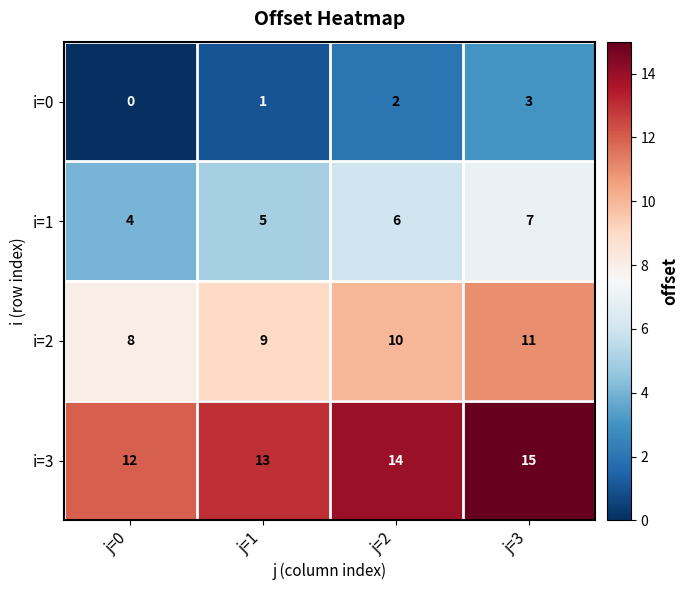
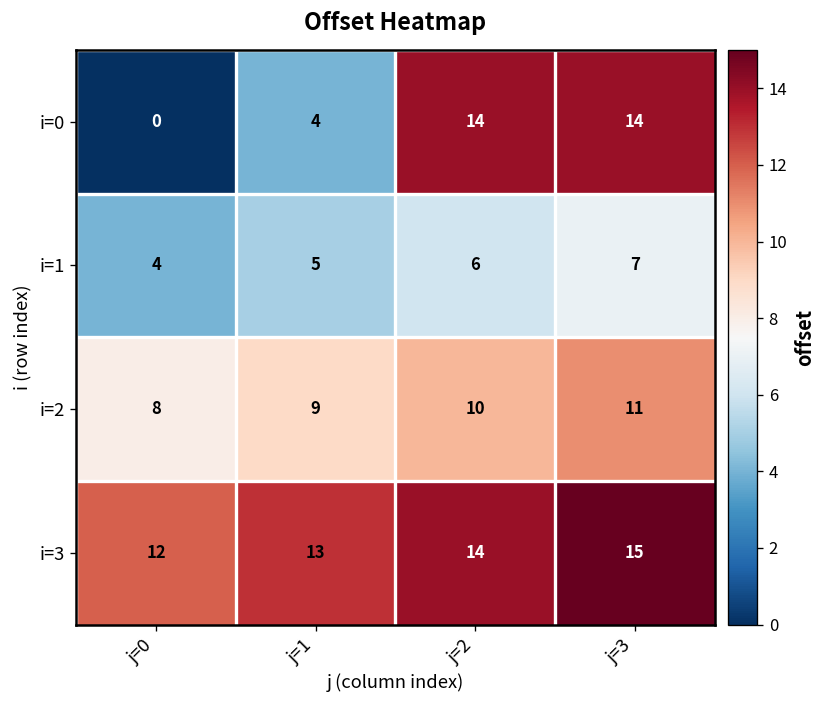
i=0, j=1: 1 -> 4
i=0, j=2: 2 -> 14
i=0, j=3: 3 -> 14
